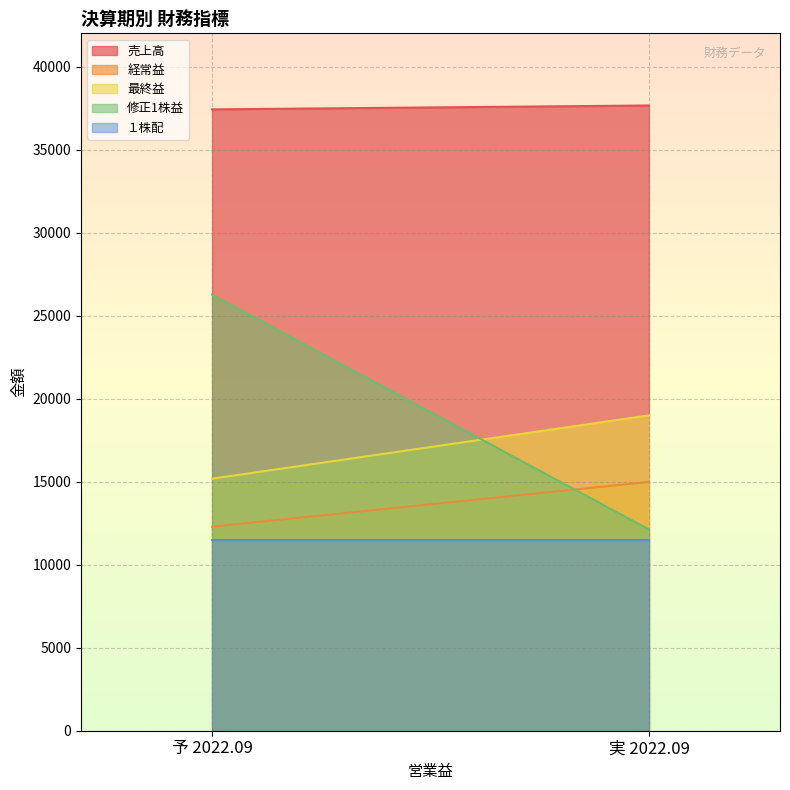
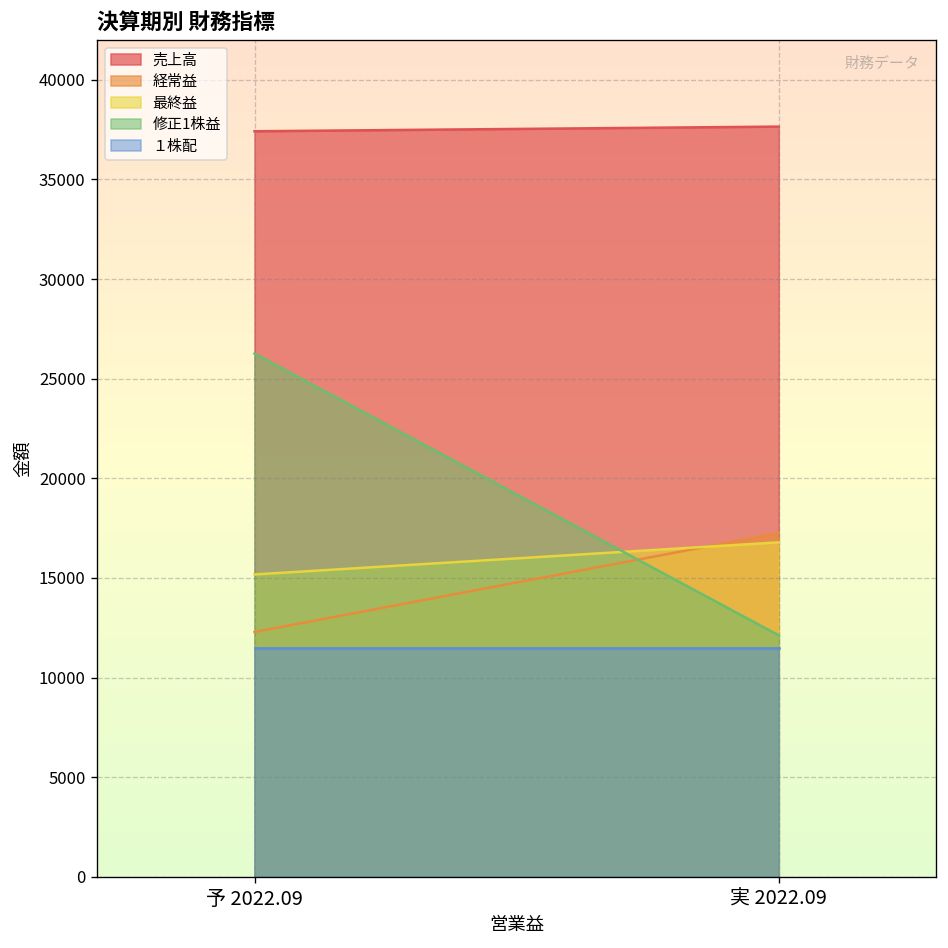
経常益, 実 2022.09: 15000 -> 17300
最終益, 実 2022.09: 19000 -> 16800
